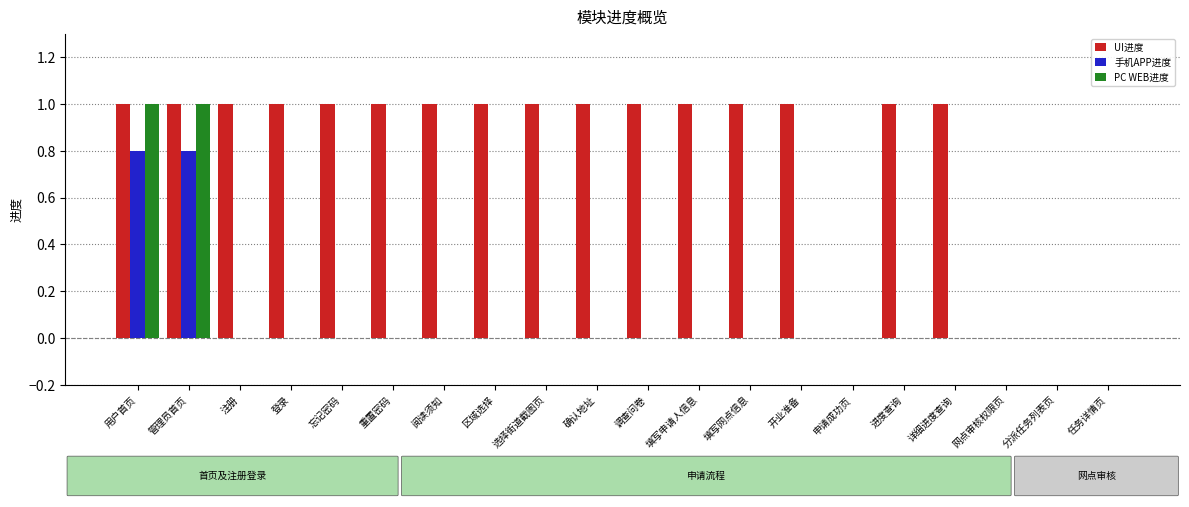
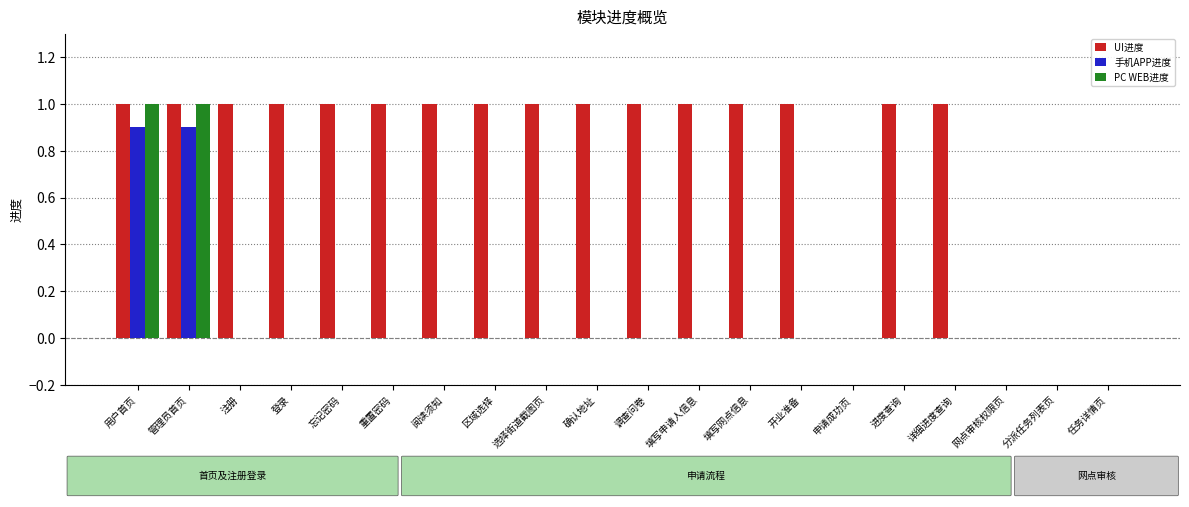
手机APP进度, 用户首页: 0.8 -> 0.9
手机APP进度, 管理员首页: 0.8 -> 0.9
